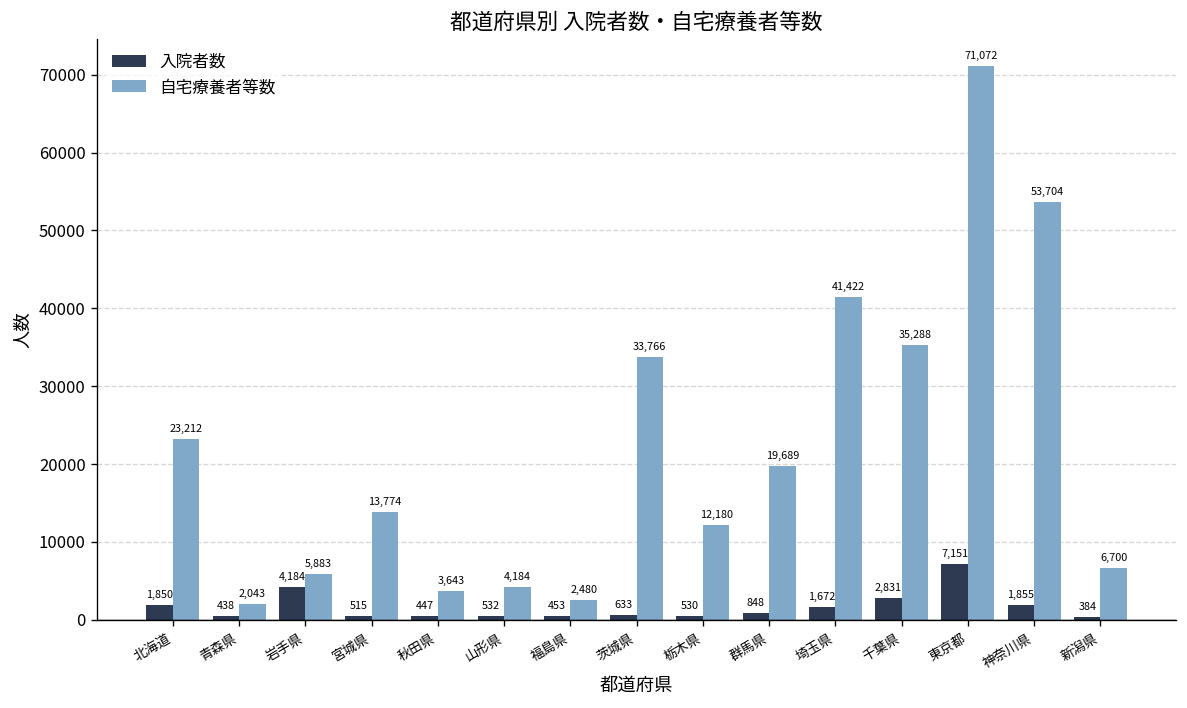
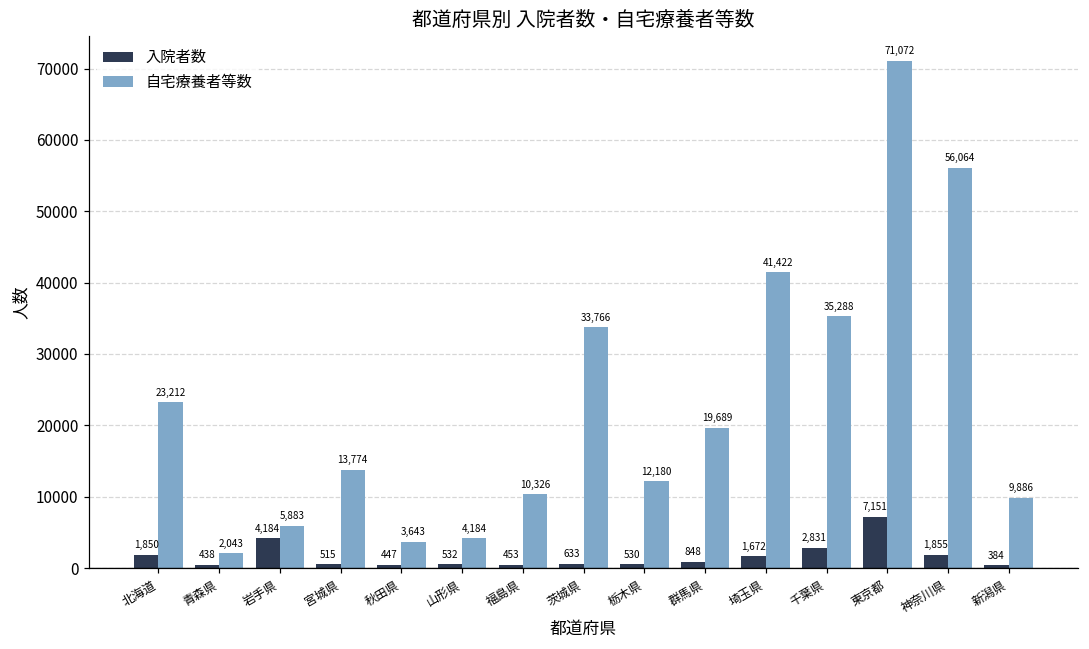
自宅療養者等数, 福島県: 2,480 -> 10,326
自宅療養者等数, 神奈川県: 53,704 -> 56,064
自宅療養者等数, 新潟県: 6,700 -> 9,886
